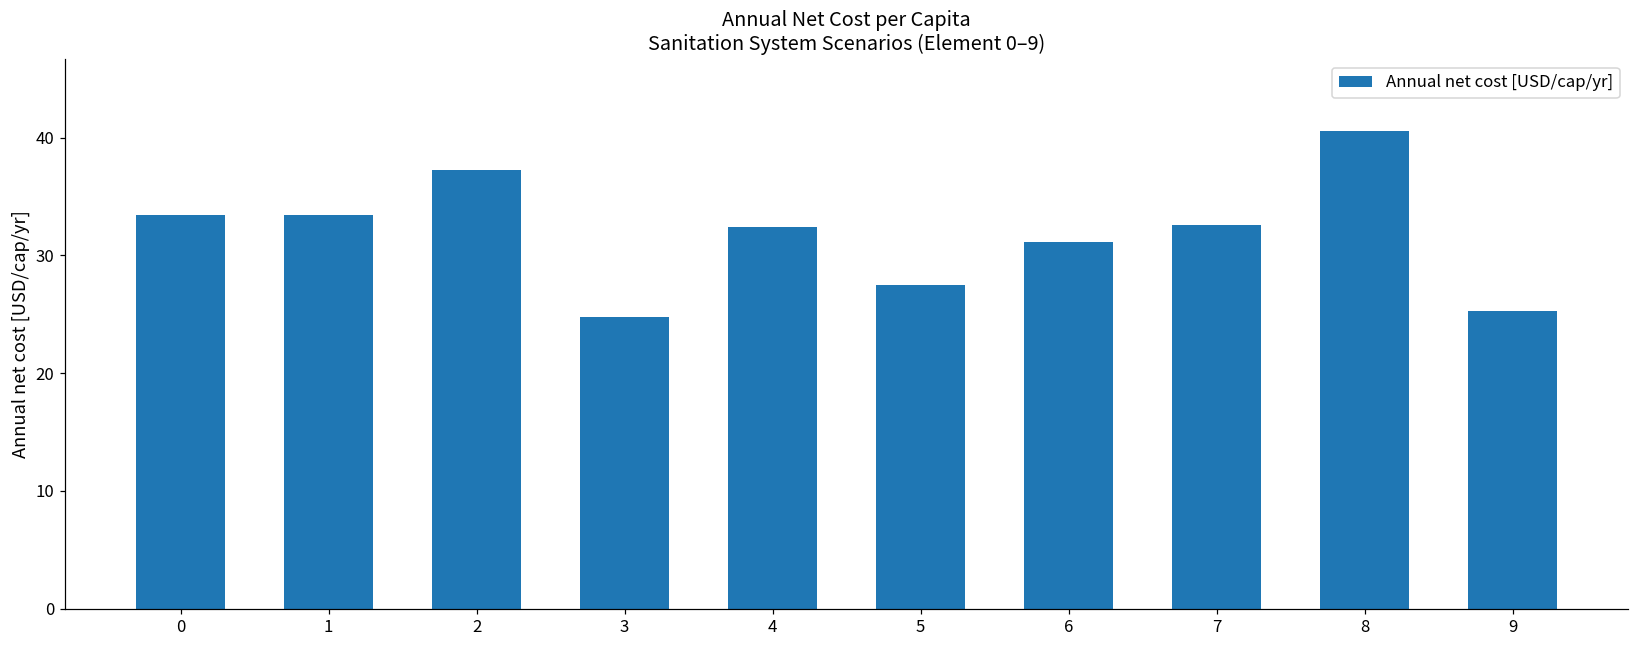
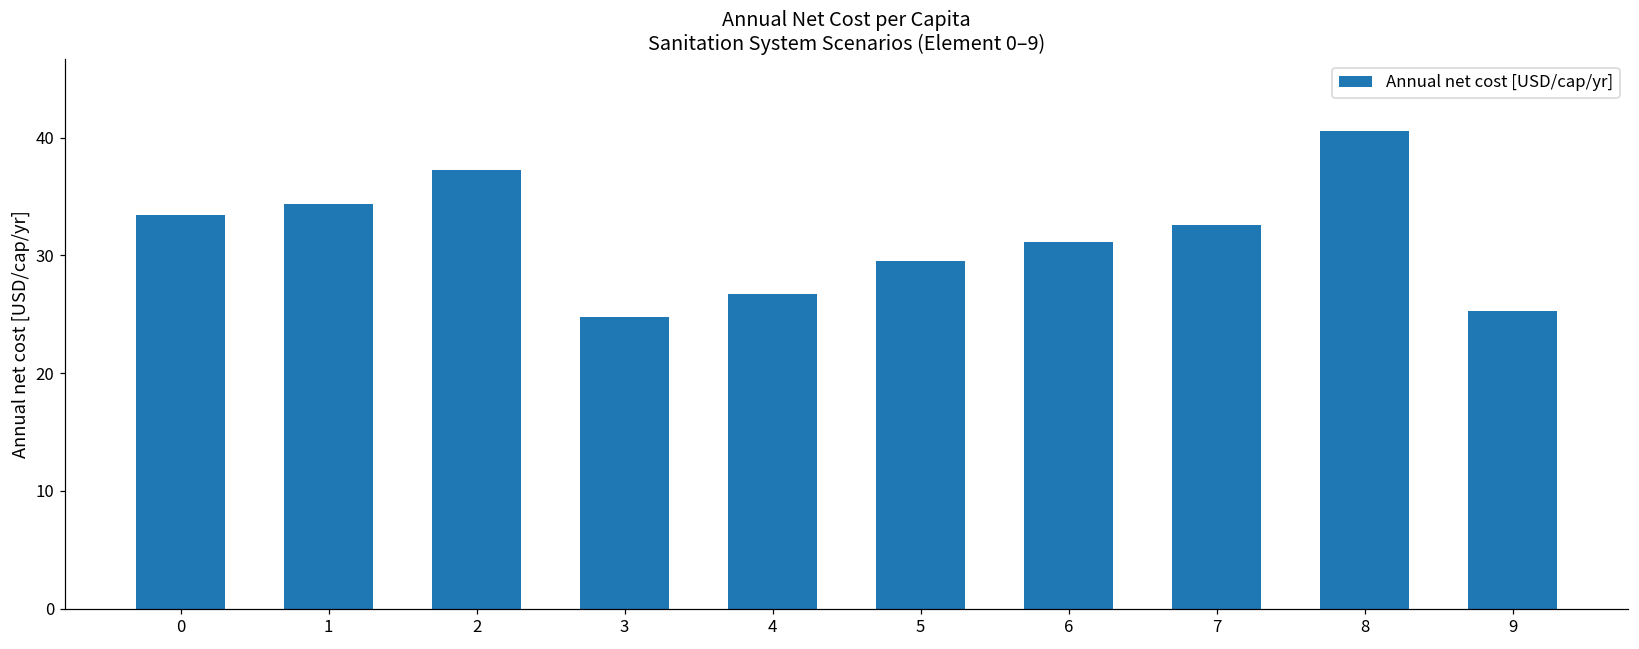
1: 33.4 -> 34.3
4: 32.4 -> 26.8
5: 27.5 -> 29.5
